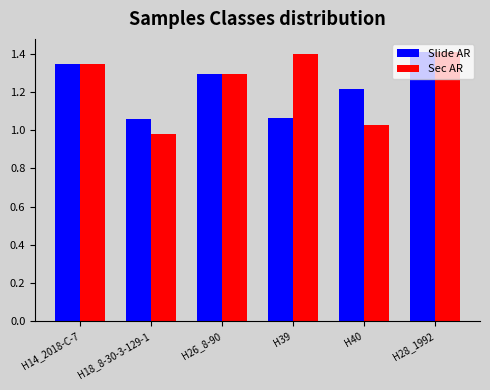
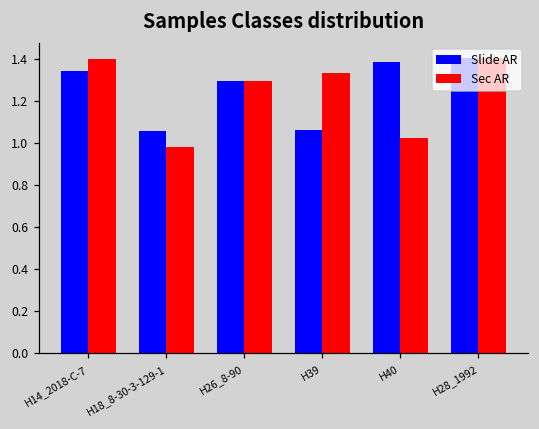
Sec AR, H14_2018-C-7: 1.34 -> 1.40
Sec AR, H39: 1.40 -> 1.33
Slide AR, H40: 1.21 -> 1.39
